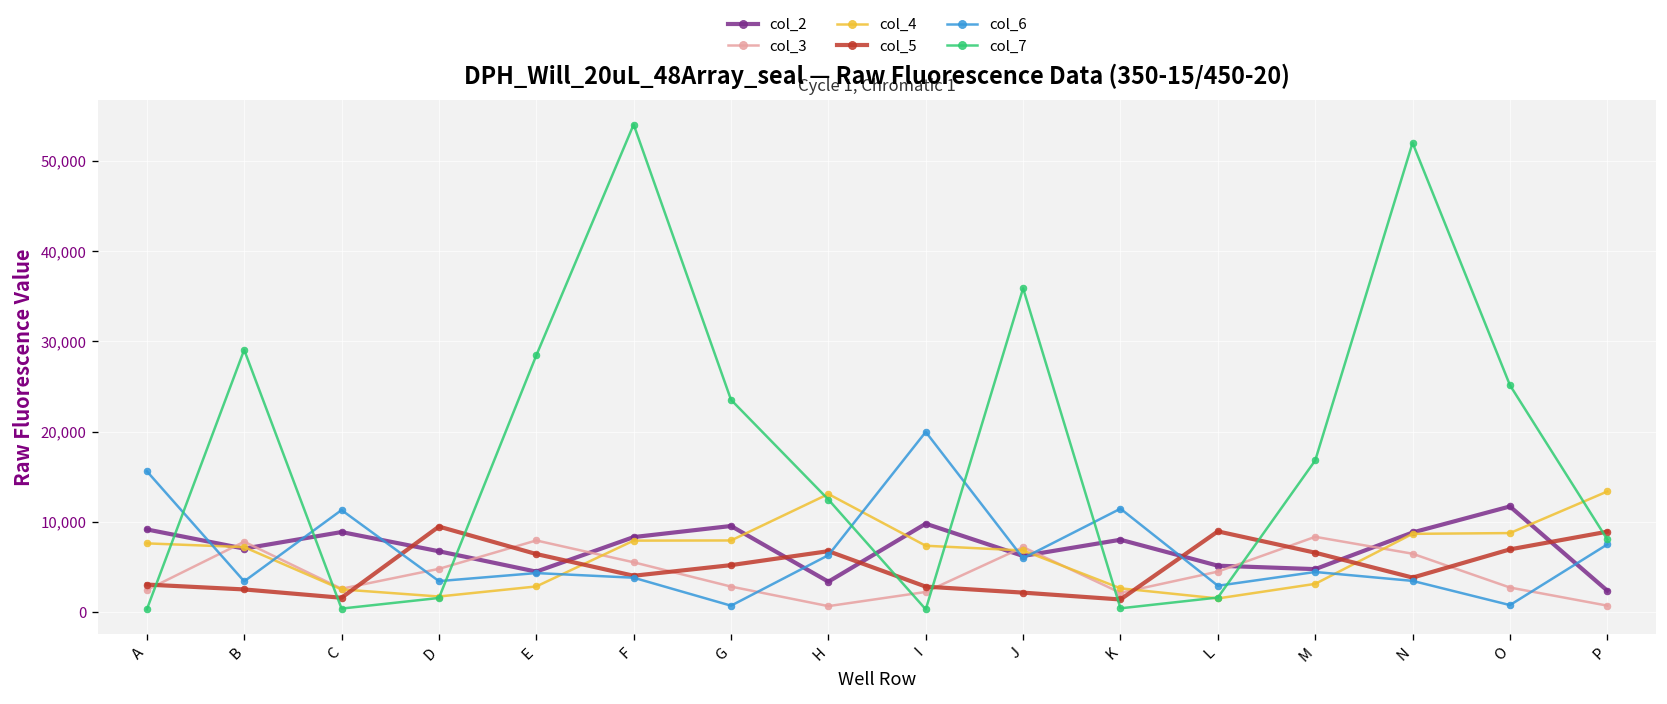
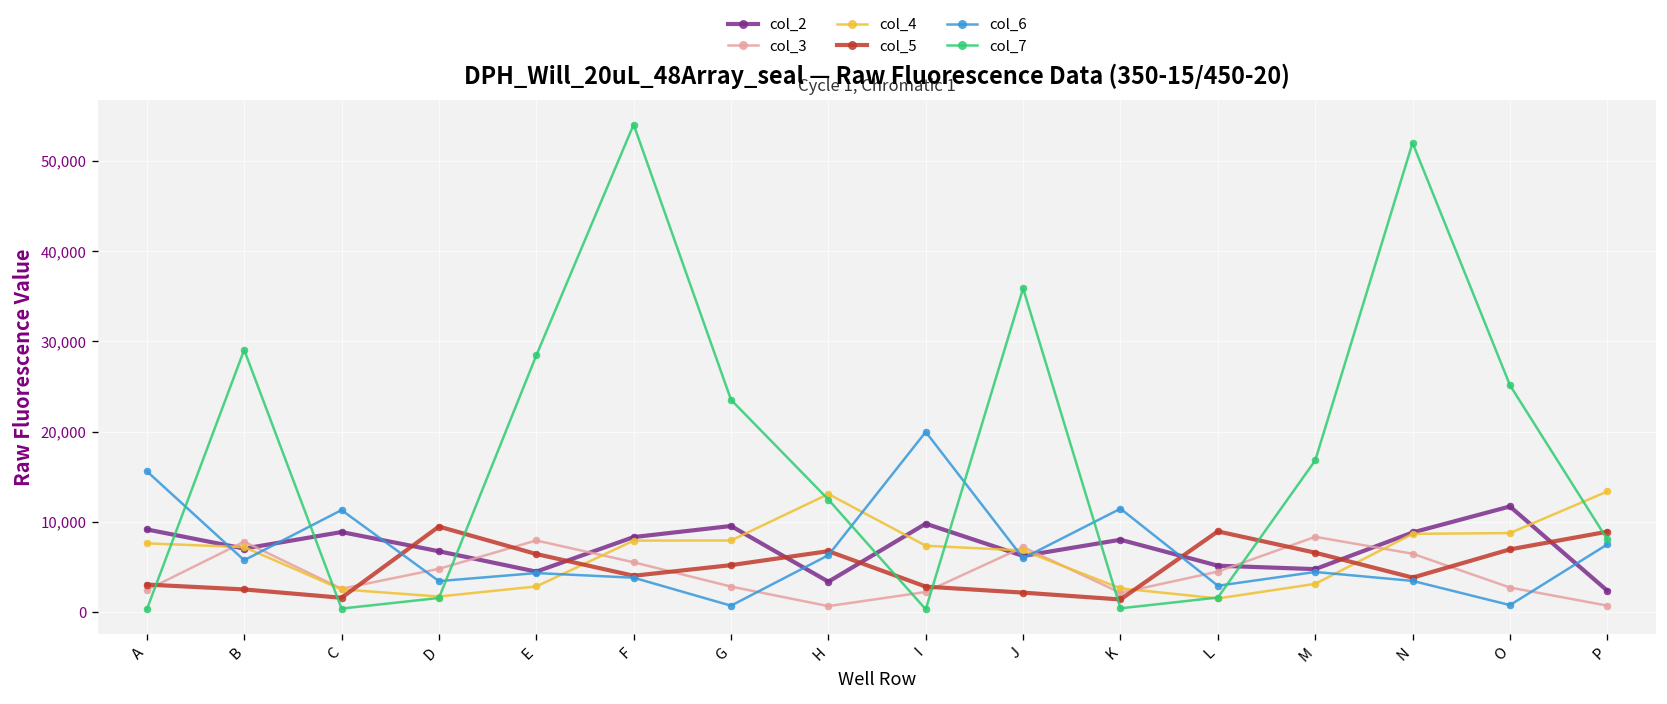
col_6, B: 3,000 -> 6,000
